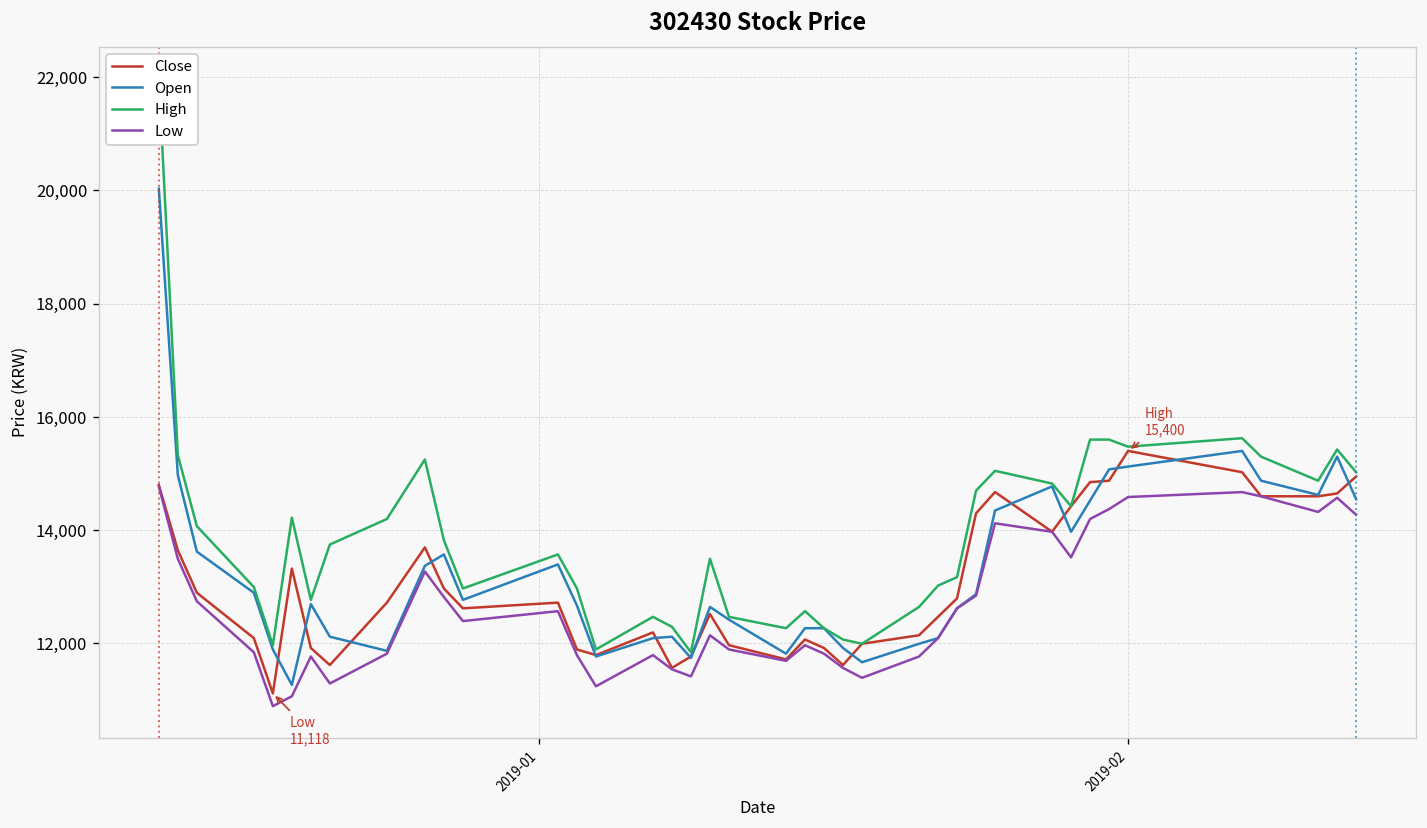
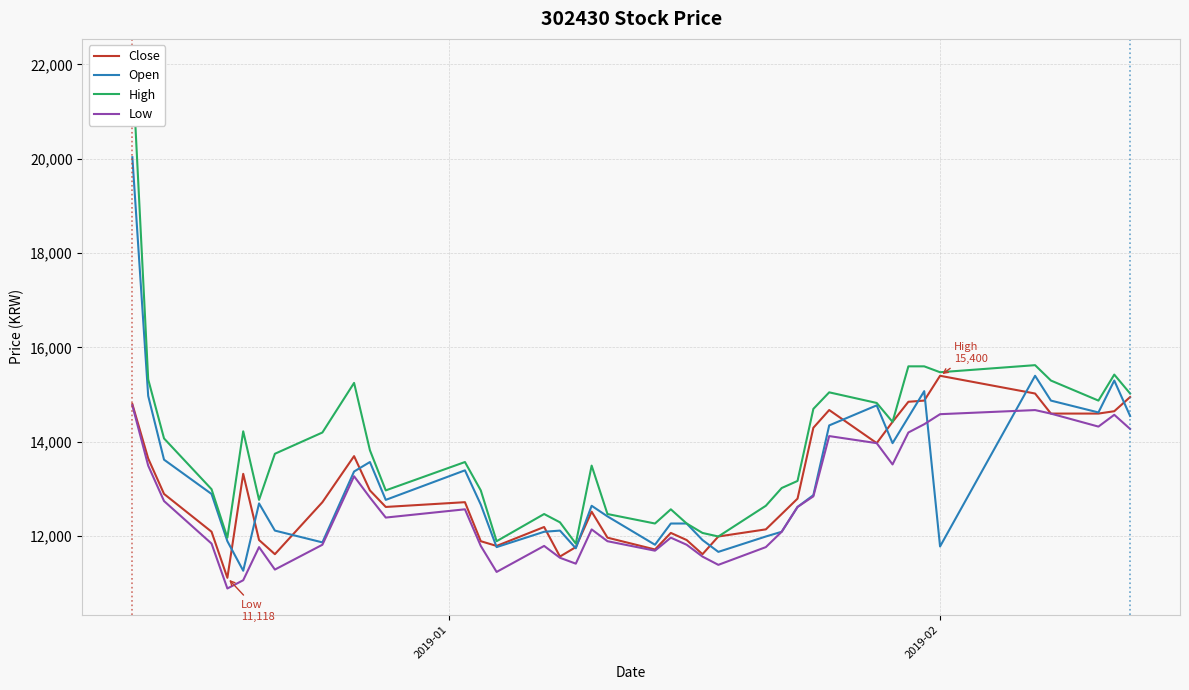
Open, 2019-02: 15,100 -> 11,800
